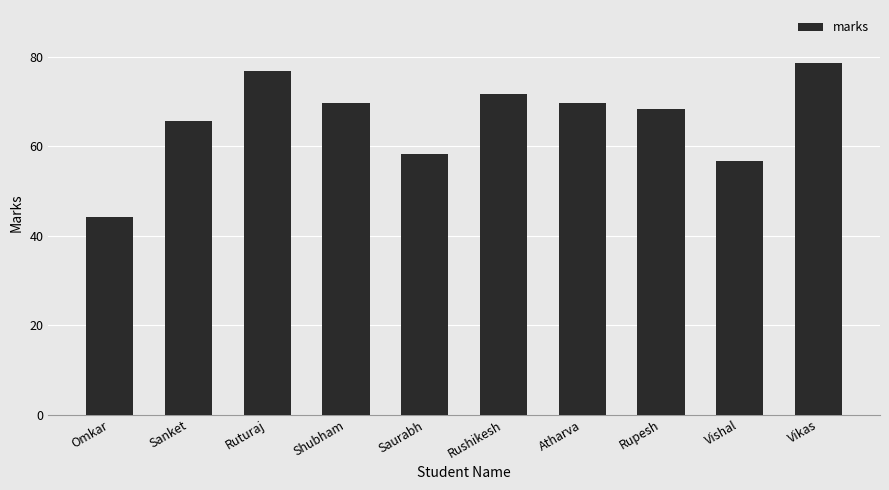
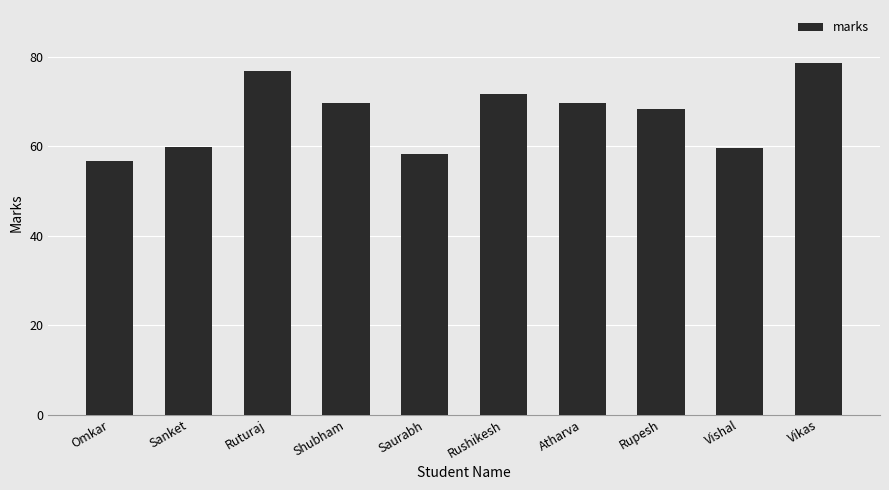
Omkar: 44 -> 57
Sanket: 66 -> 60
Vishal: 57 -> 60
